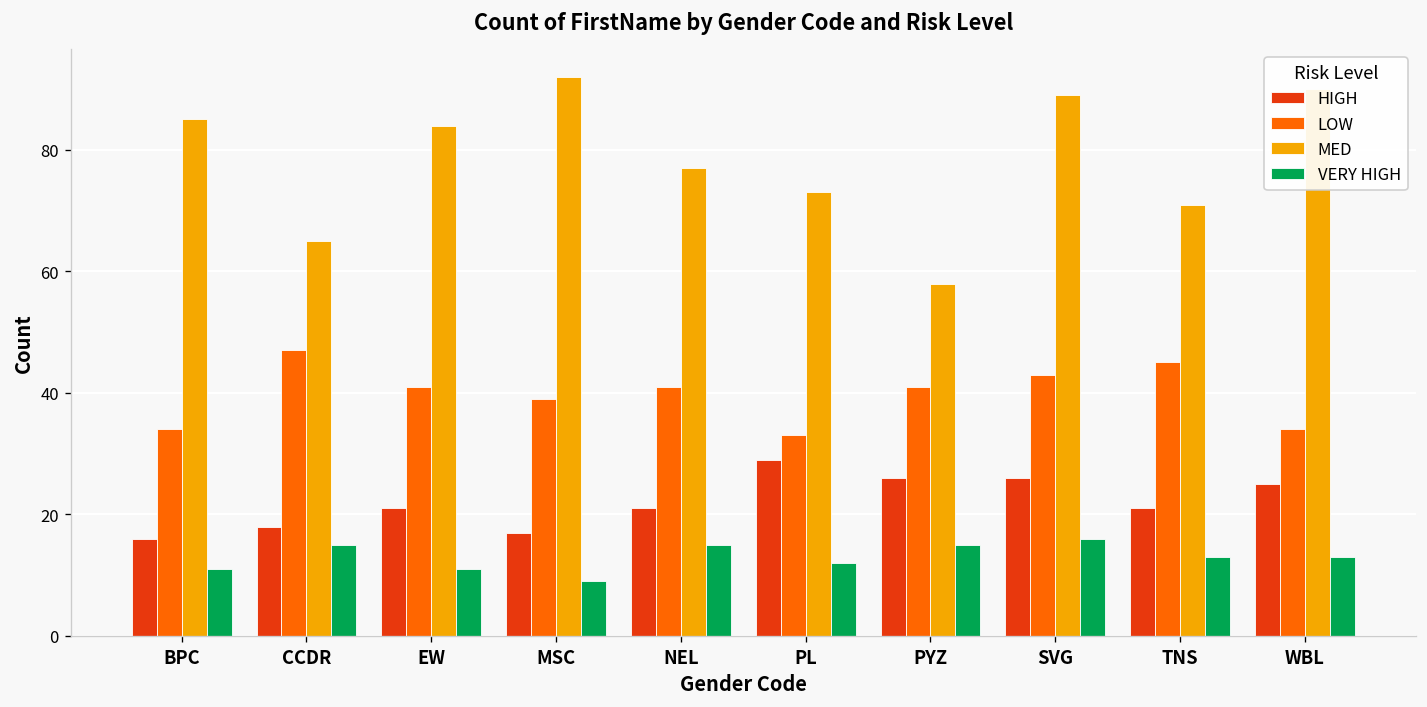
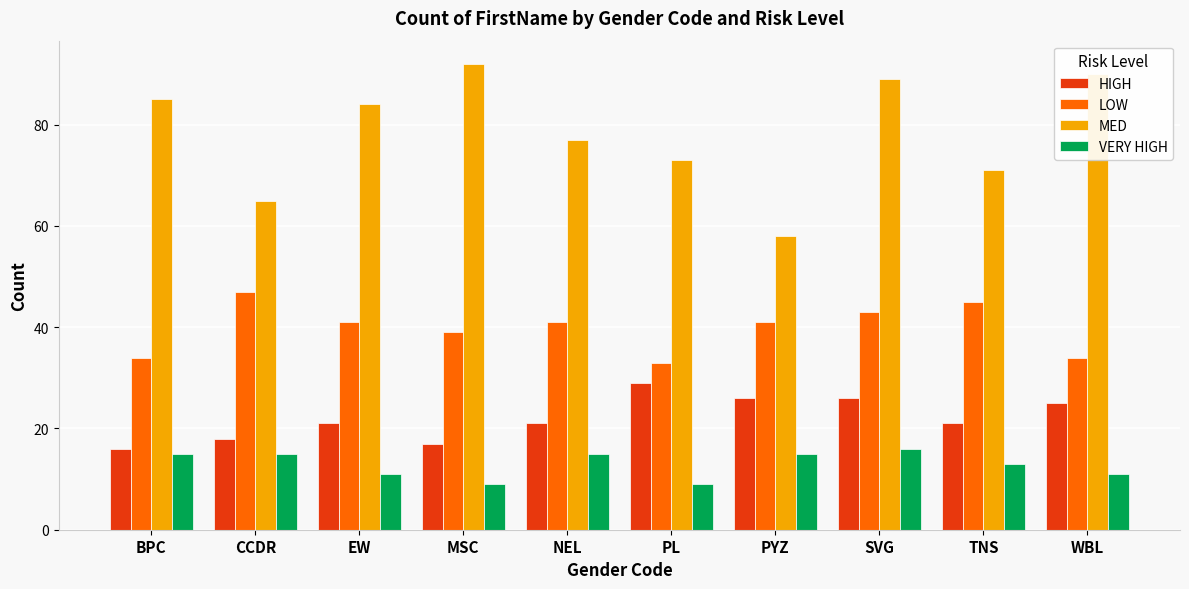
VERY HIGH, BPC: 11 -> 15
VERY HIGH, PL: 12 -> 9
VERY HIGH, WBL: 13 -> 11
